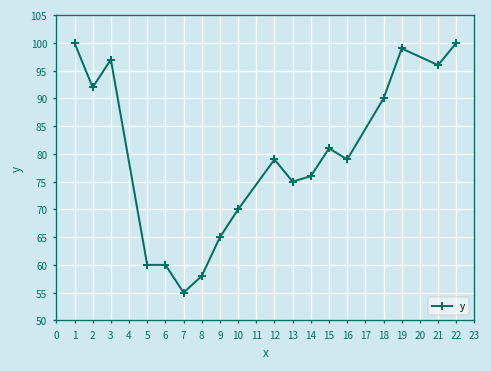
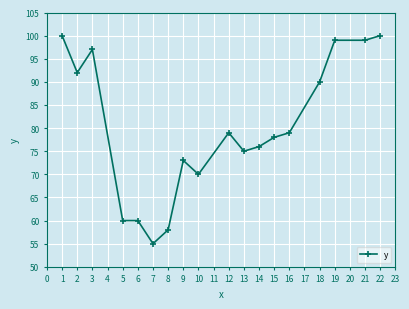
9: 65 -> 73
15: 81 -> 78
21: 96 -> 99
